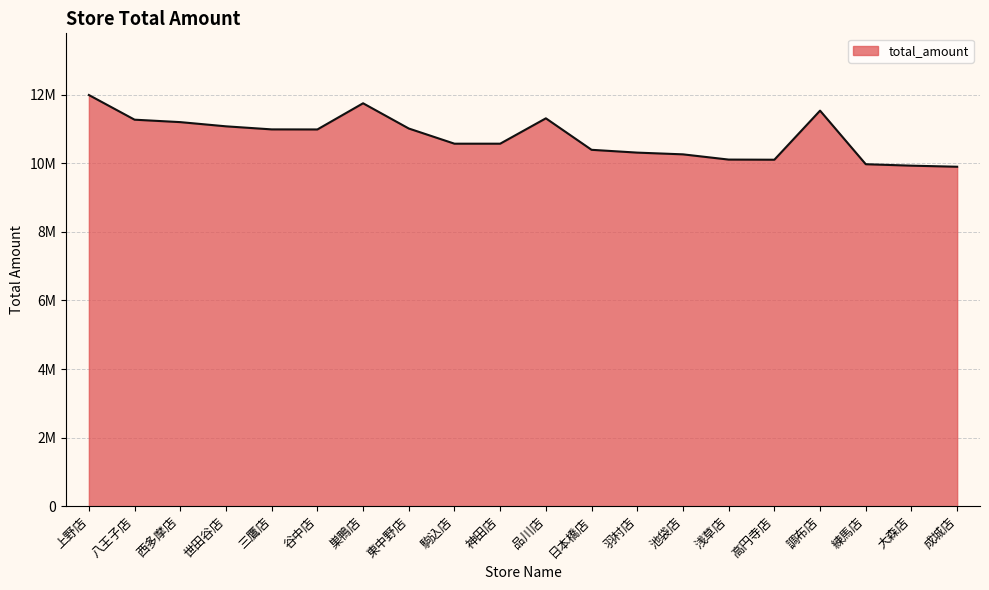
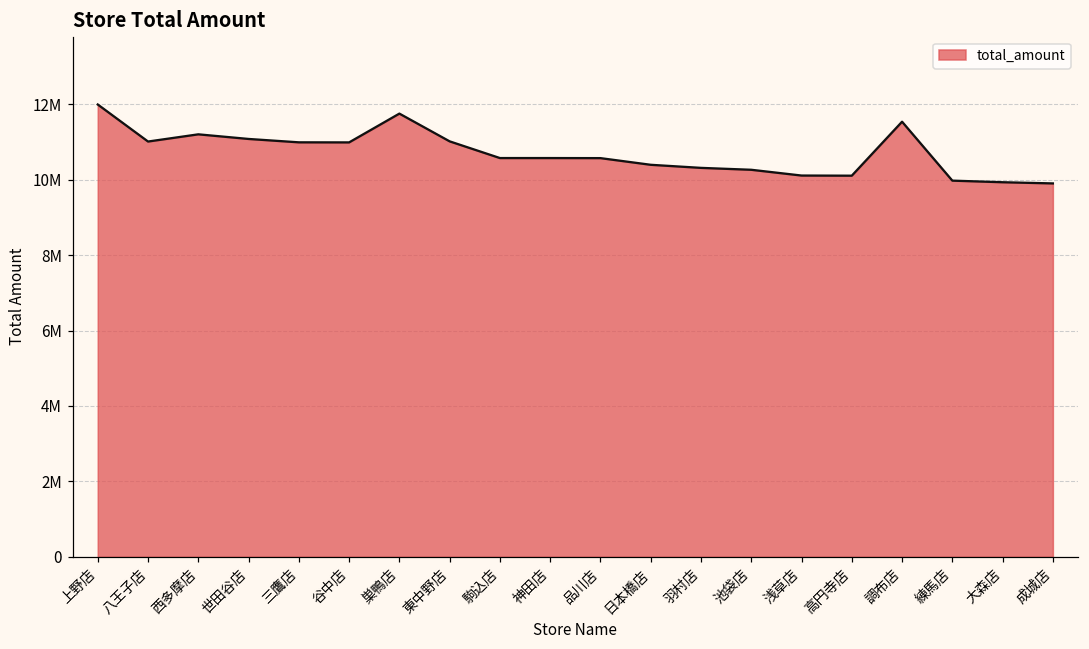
八王子店: 11300000 -> 11000000
品川店: 11300000 -> 10600000
